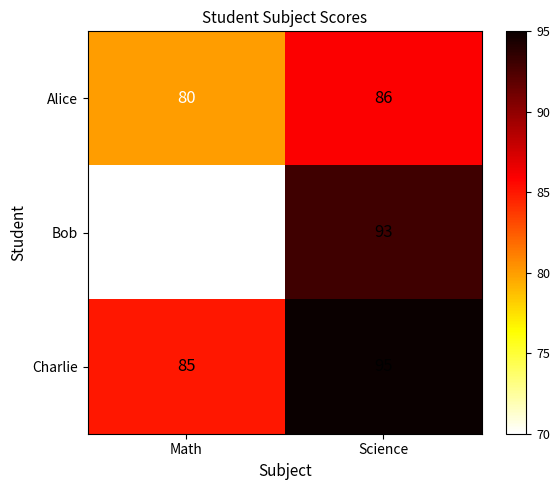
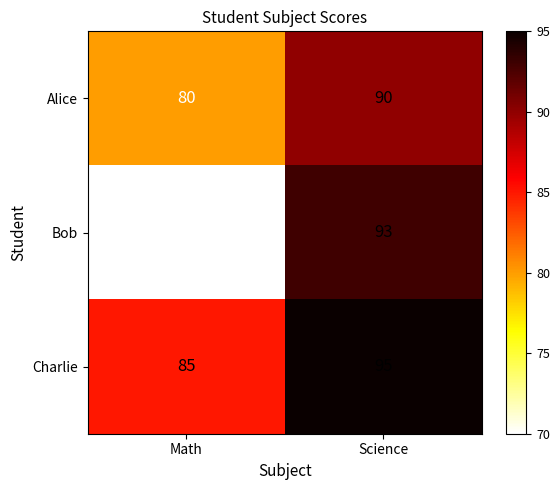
Alice, Science: 86 -> 90
